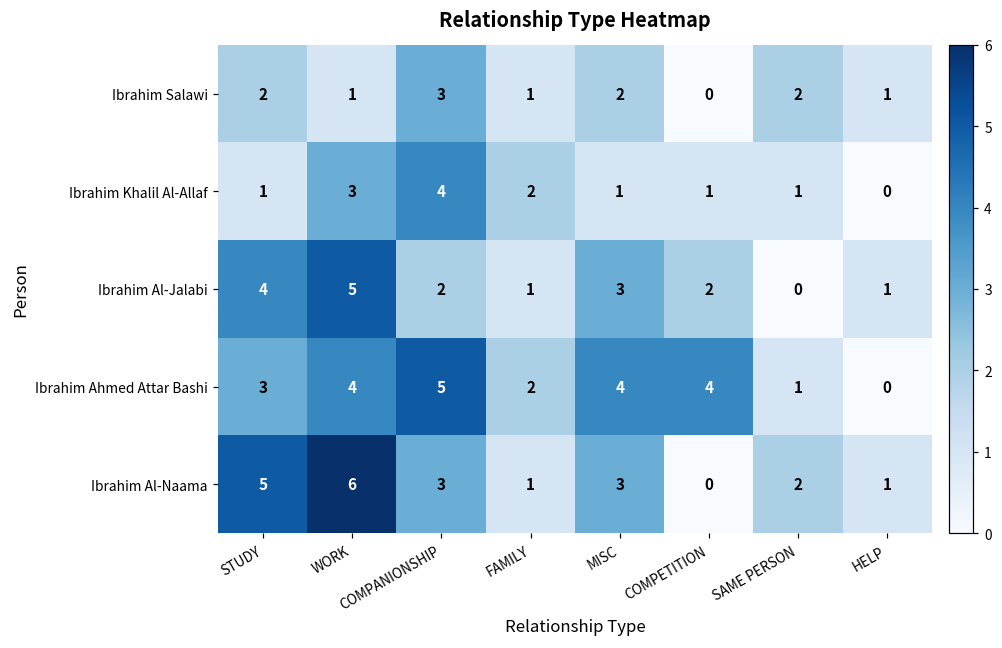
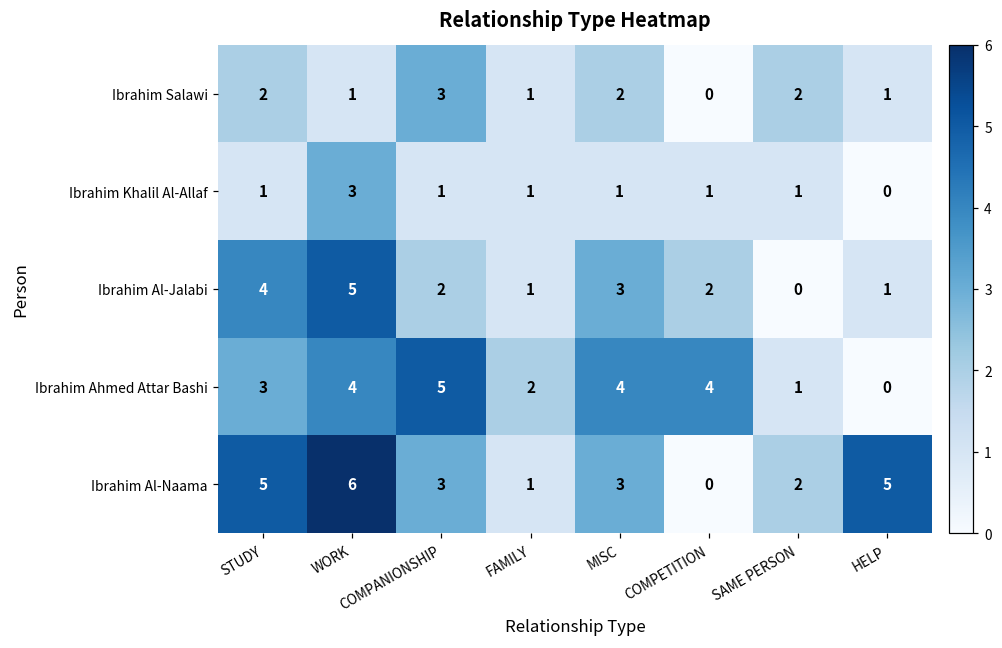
Ibrahim Khalil Al-Allaf, COMPANIONSHIP: 4 -> 1
Ibrahim Khalil Al-Allaf, FAMILY: 2 -> 1
Ibrahim Al-Naama, HELP: 1 -> 5
